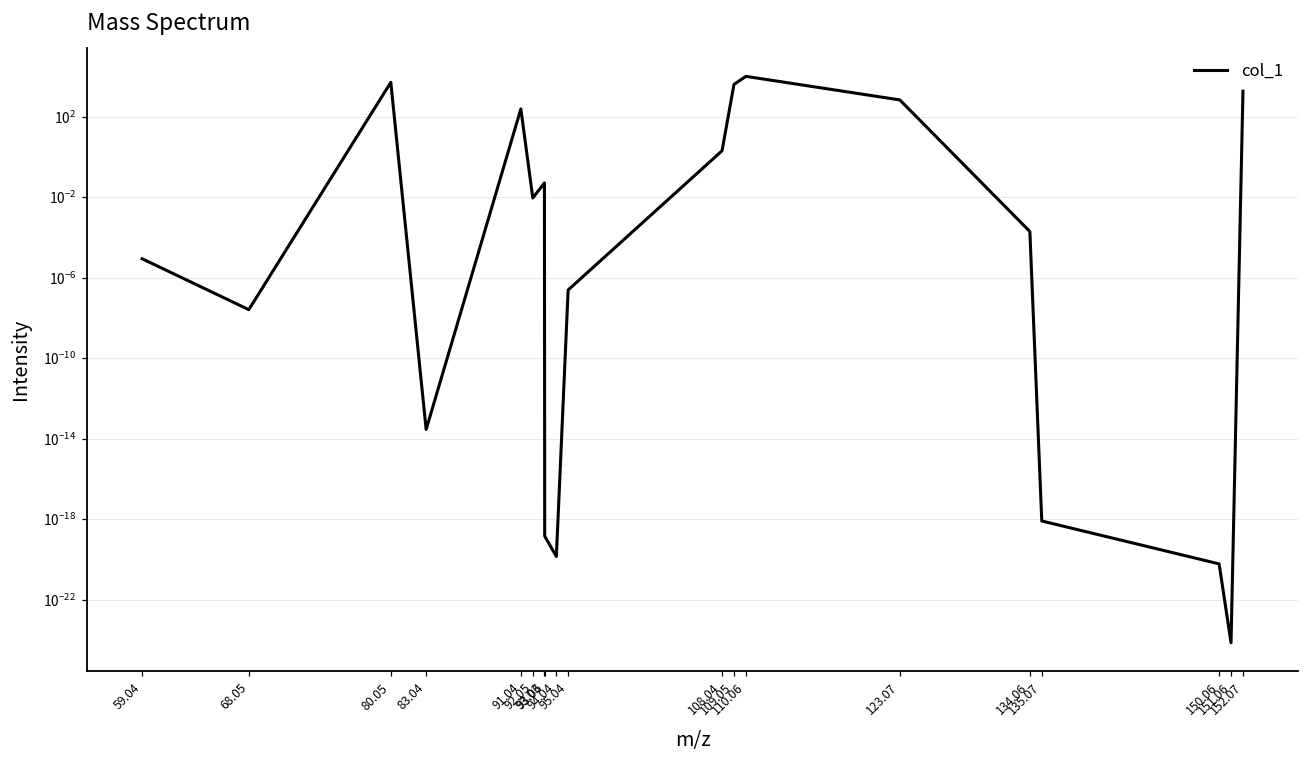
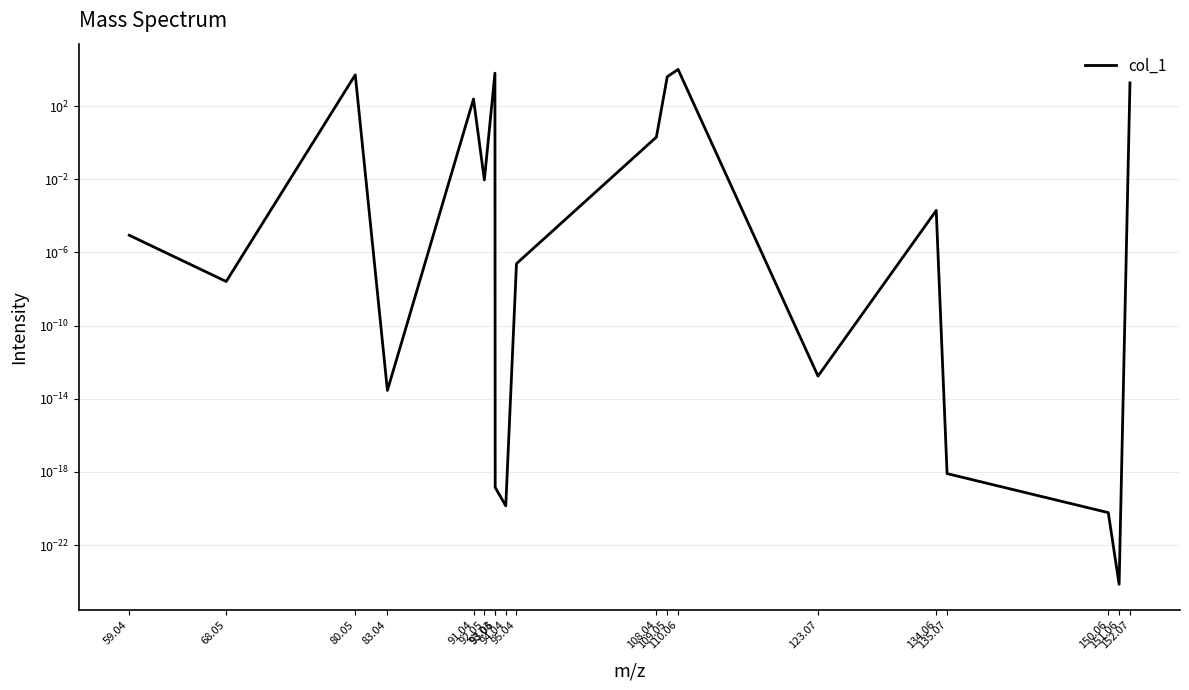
93.03: 0.05 -> 6000
123.07: 700 -> 0
